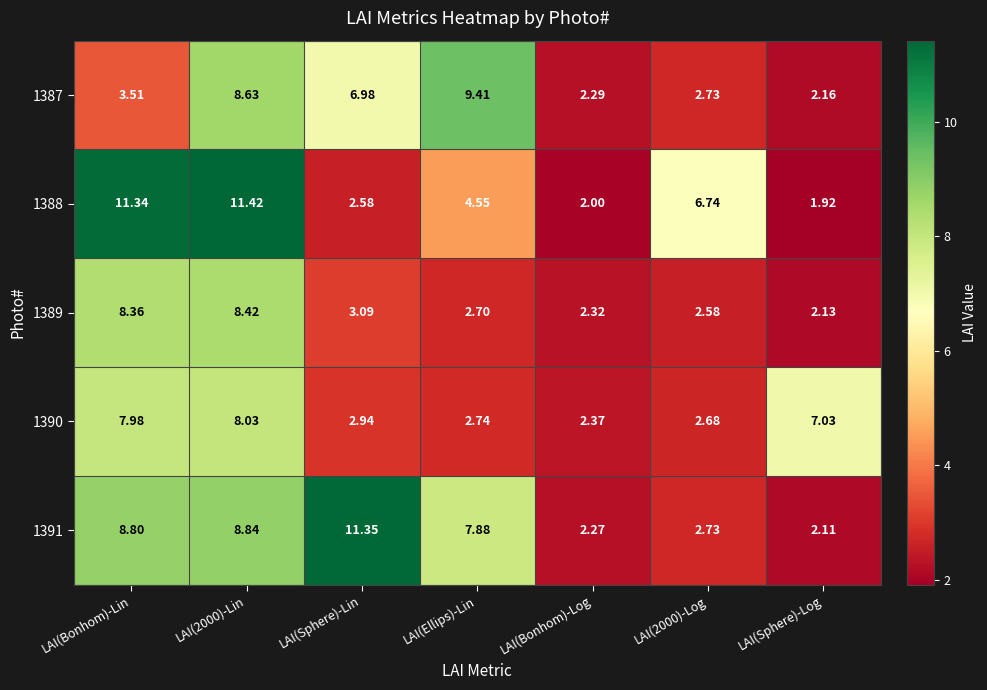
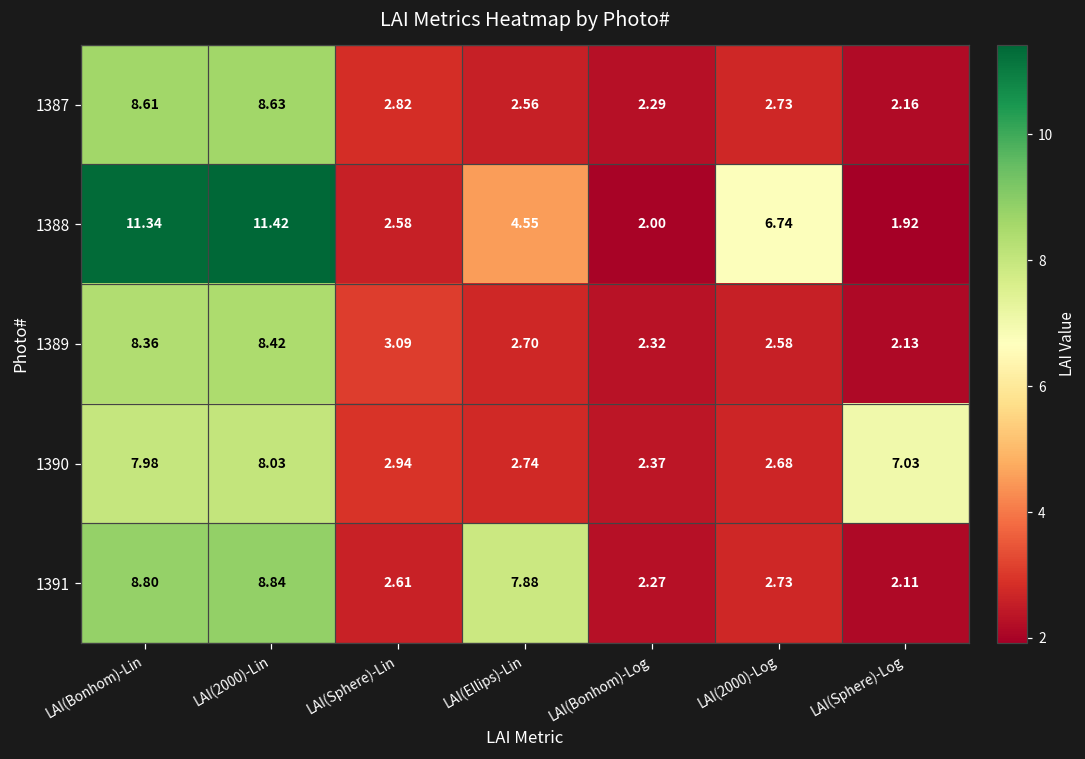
1387, LAI(Bonhom)-Lin: 3.51 -> 8.61
1387, LAI(Sphere)-Lin: 6.98 -> 2.82
1387, LAI(Ellips)-Lin: 9.41 -> 2.56
1391, LAI(Sphere)-Lin: 11.35 -> 2.61
